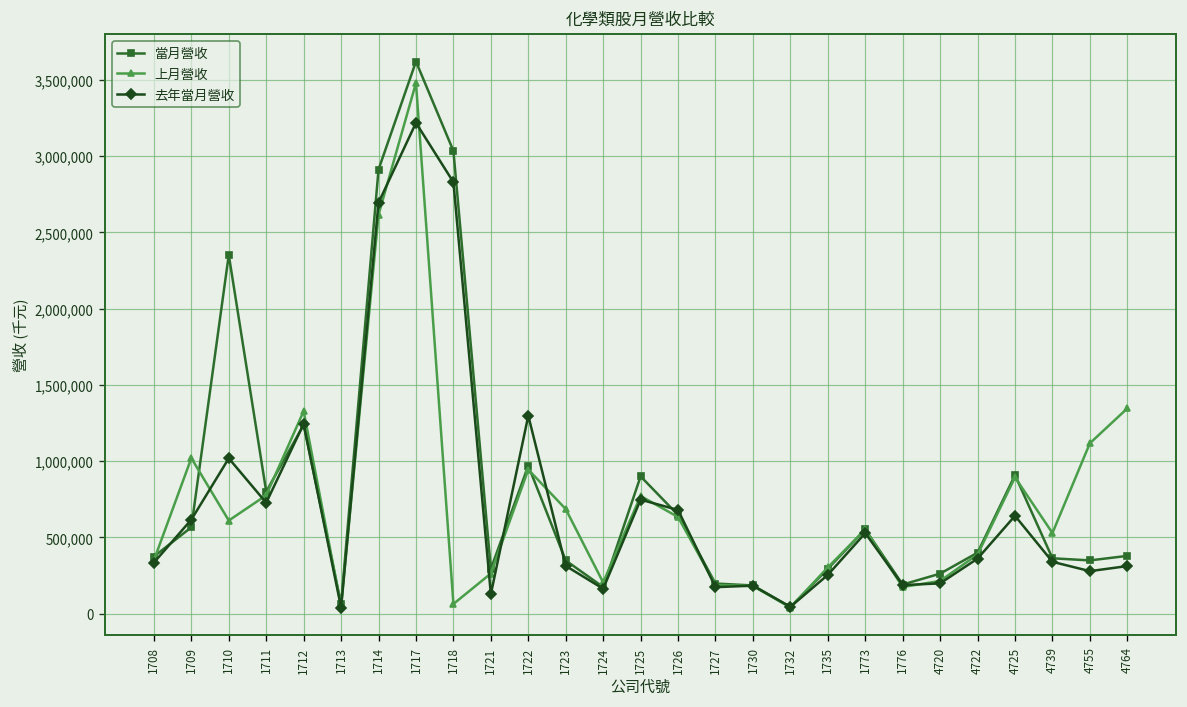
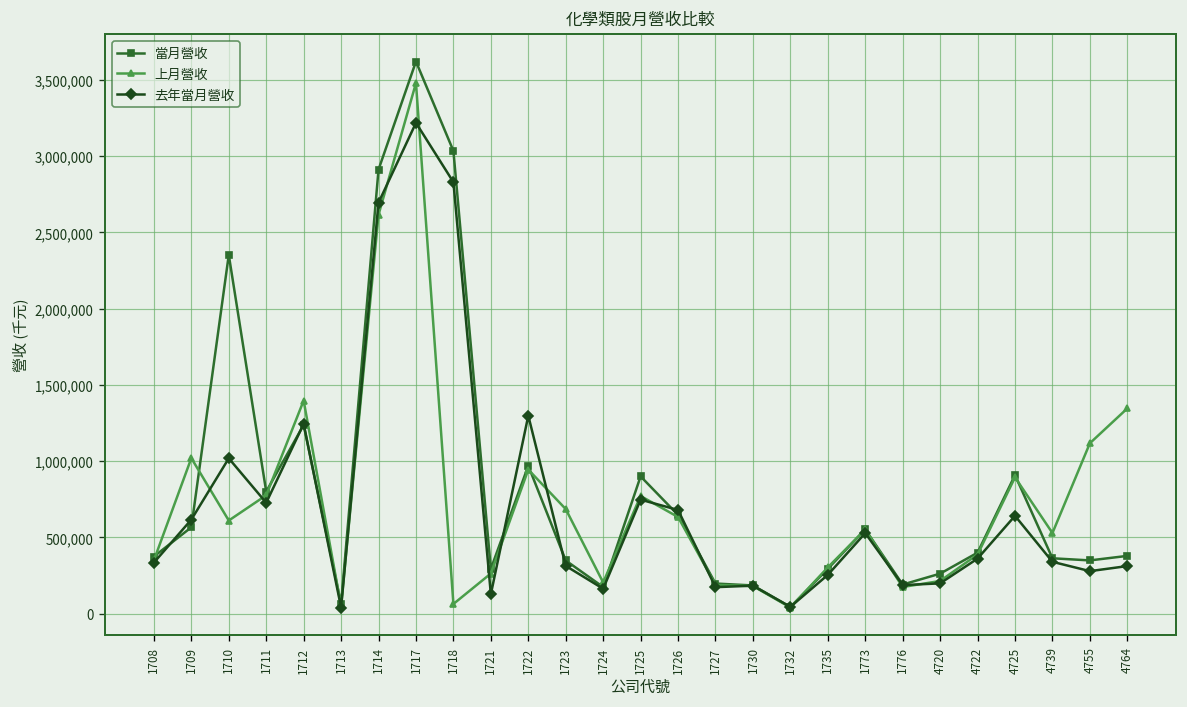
上月營收, 1712: 1,330,000 -> 1,400,000
